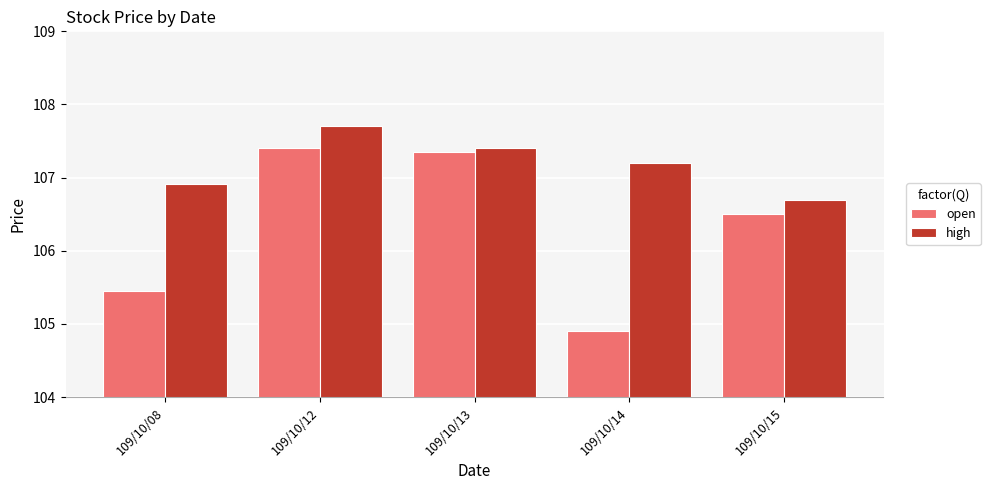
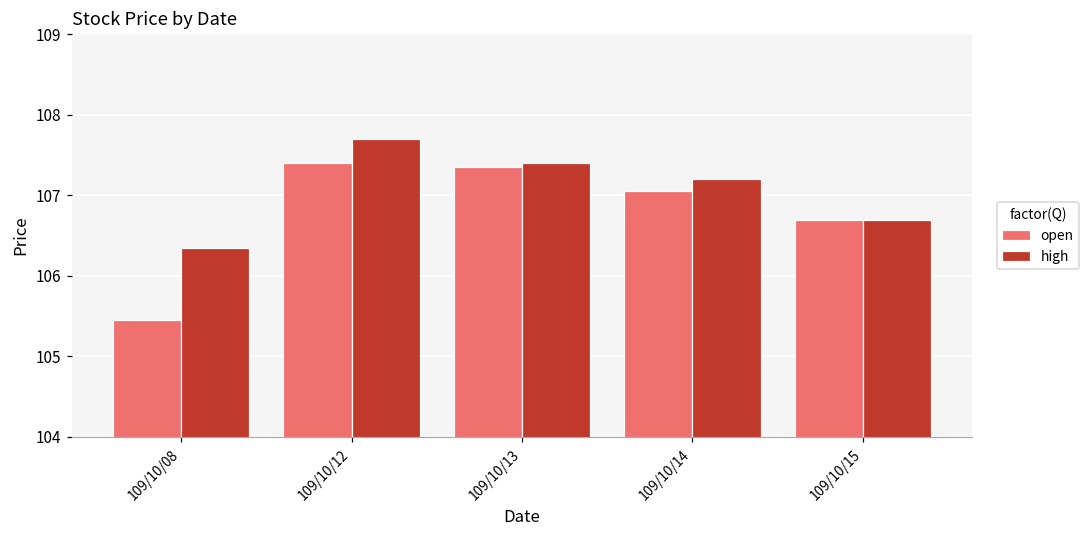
high, 109/10/08: 106.9 -> 106.4
open, 109/10/14: 104.9 -> 107.1
open, 109/10/15: 106.5 -> 106.7
